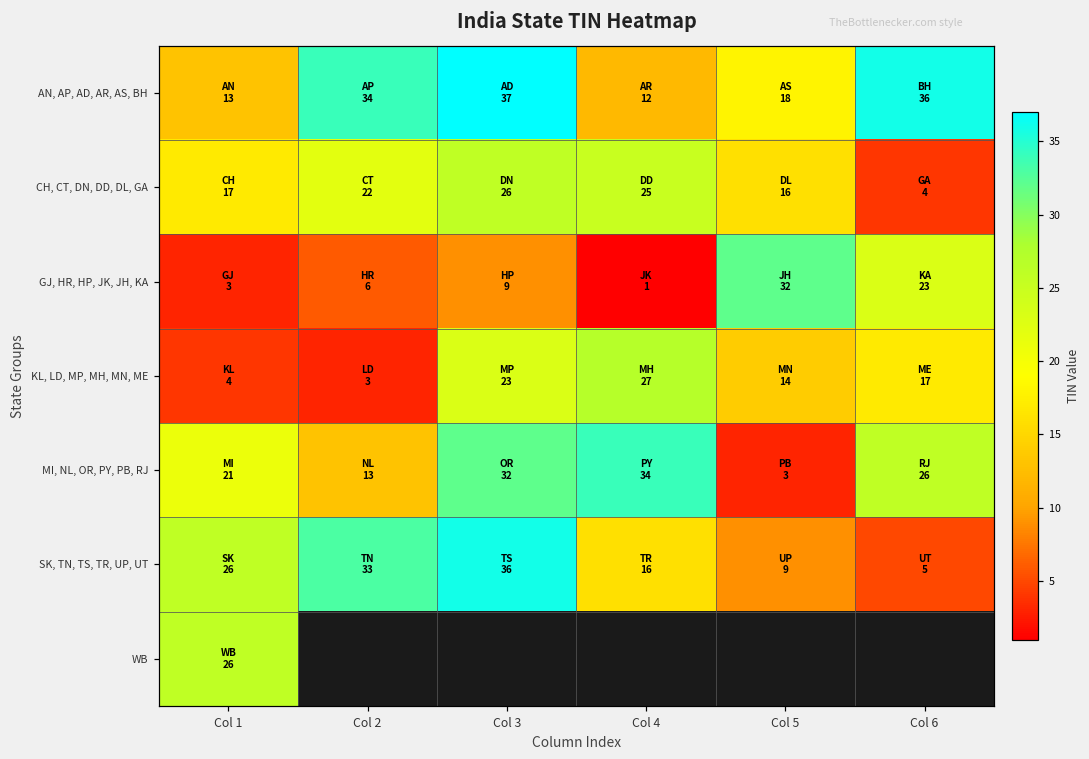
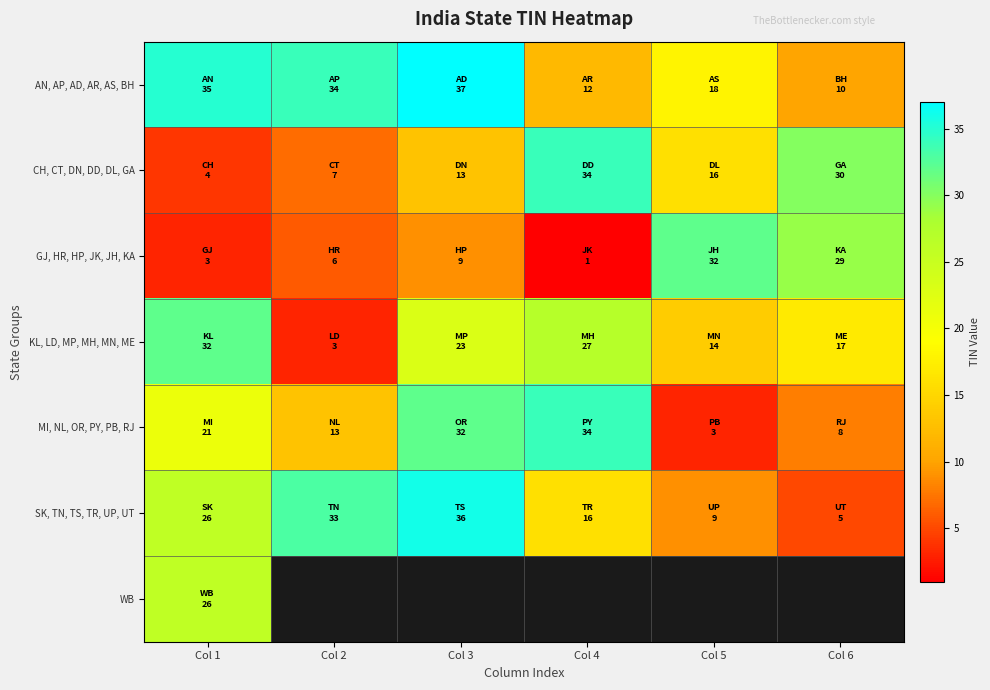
AN, AP, AD, AR, AS, BH, Col 1: 13 -> 35
AN, AP, AD, AR, AS, BH, Col 6: 36 -> 10
CH, CT, DN, DD, DL, GA, Col 1: 17 -> 4
CH, CT, DN, DD, DL, GA, Col 2: 22 -> 7
CH, CT, DN, DD, DL, GA, Col 3: 26 -> 13
CH, CT, DN, DD, DL, GA, Col 4: 25 -> 34
CH, CT, DN, DD, DL, GA, Col 6: 4 -> 30
GJ, HR, HP, JK, JH, KA, Col 6: 23 -> 29
KL, LD, MP, MH, MN, ME, Col 1: 4 -> 32
MI, NL, OR, PY, PB, RJ, Col 6: 26 -> 8
